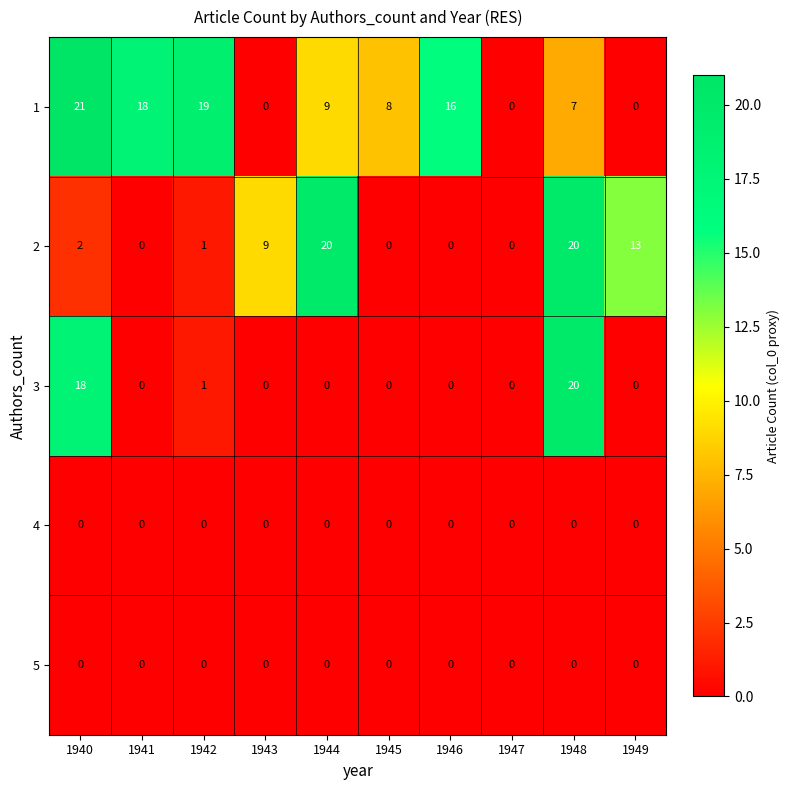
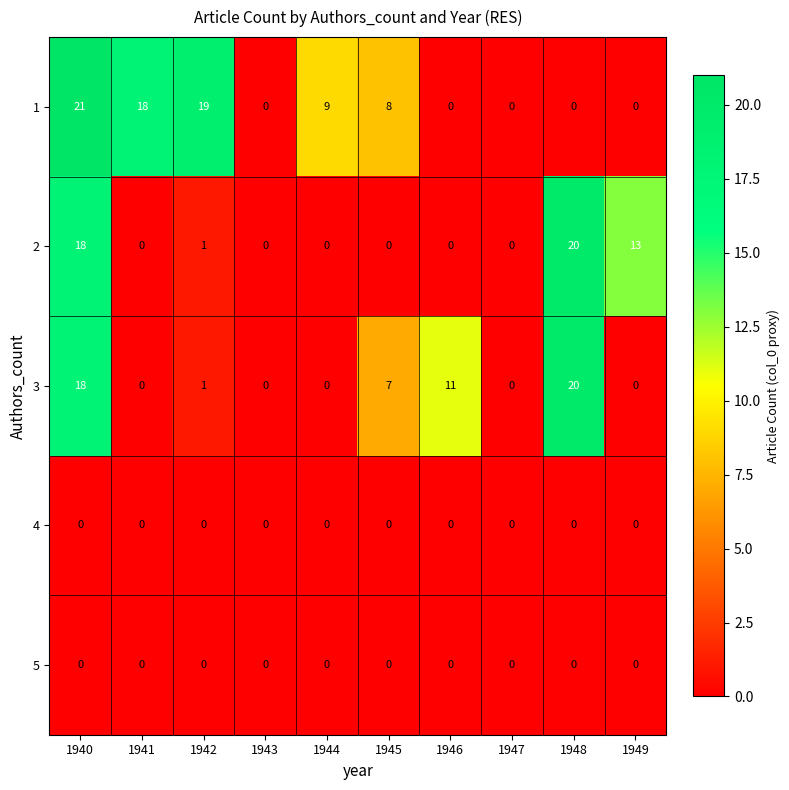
1, 1946: 16 -> 0
1, 1948: 7 -> 0
2, 1940: 2 -> 18
2, 1943: 9 -> 0
2, 1944: 20 -> 0
3, 1945: 0 -> 7
3, 1946: 0 -> 11
